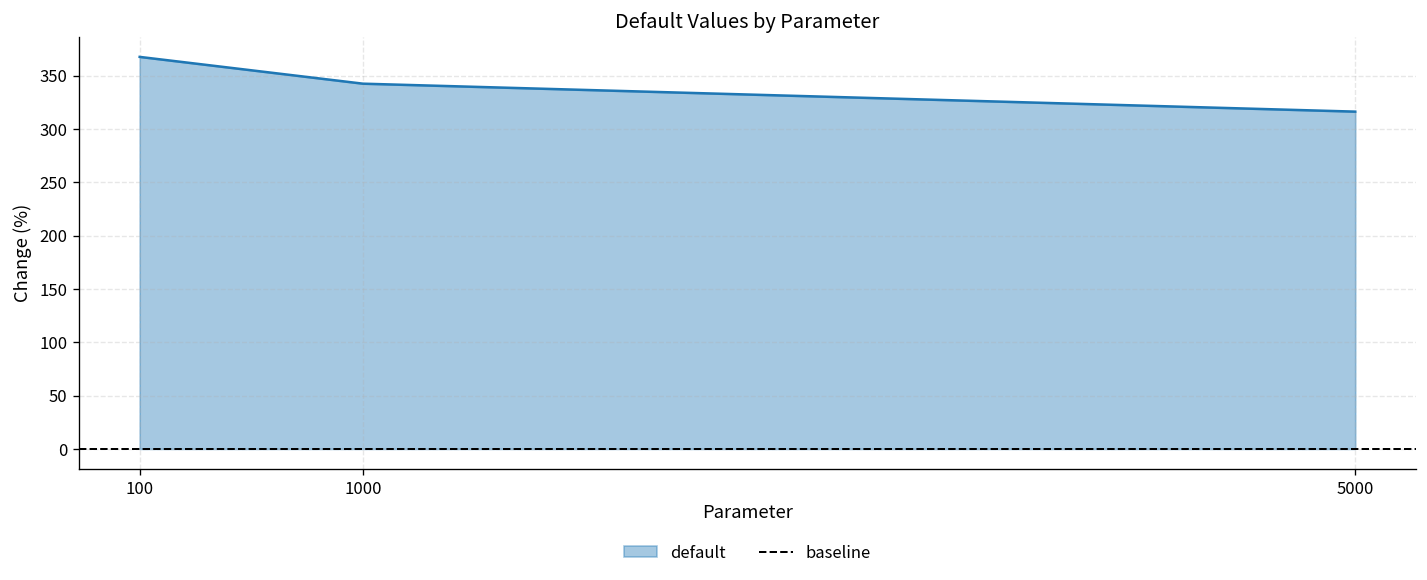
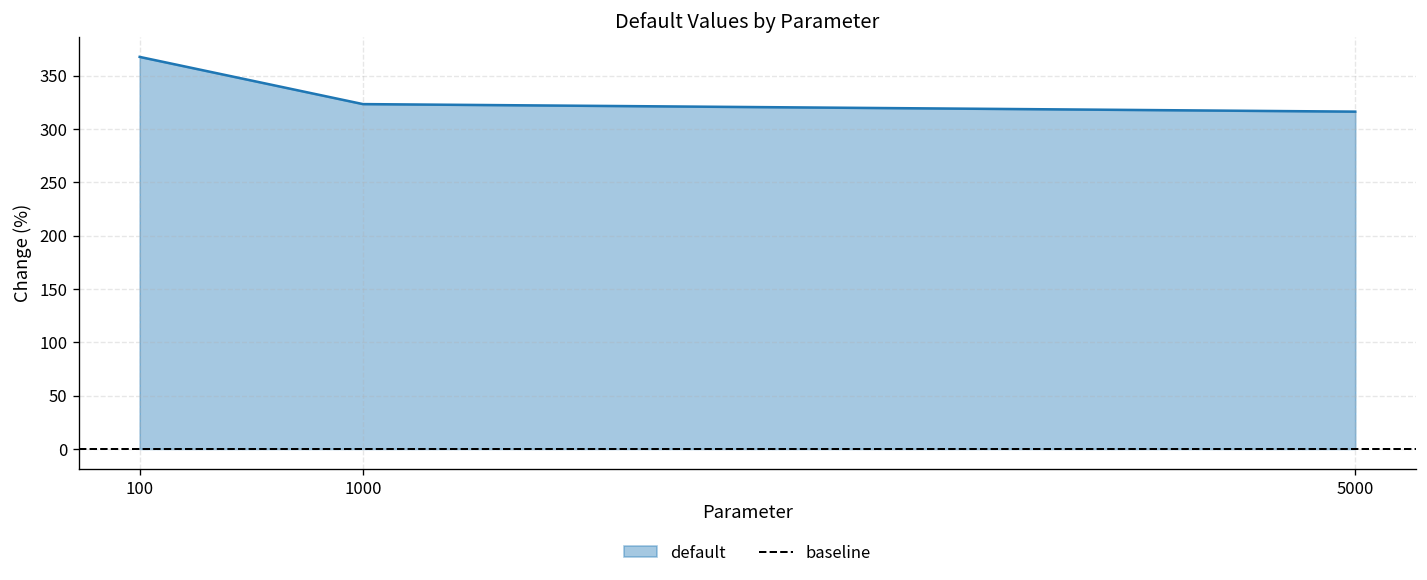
1000: 340 -> 320
